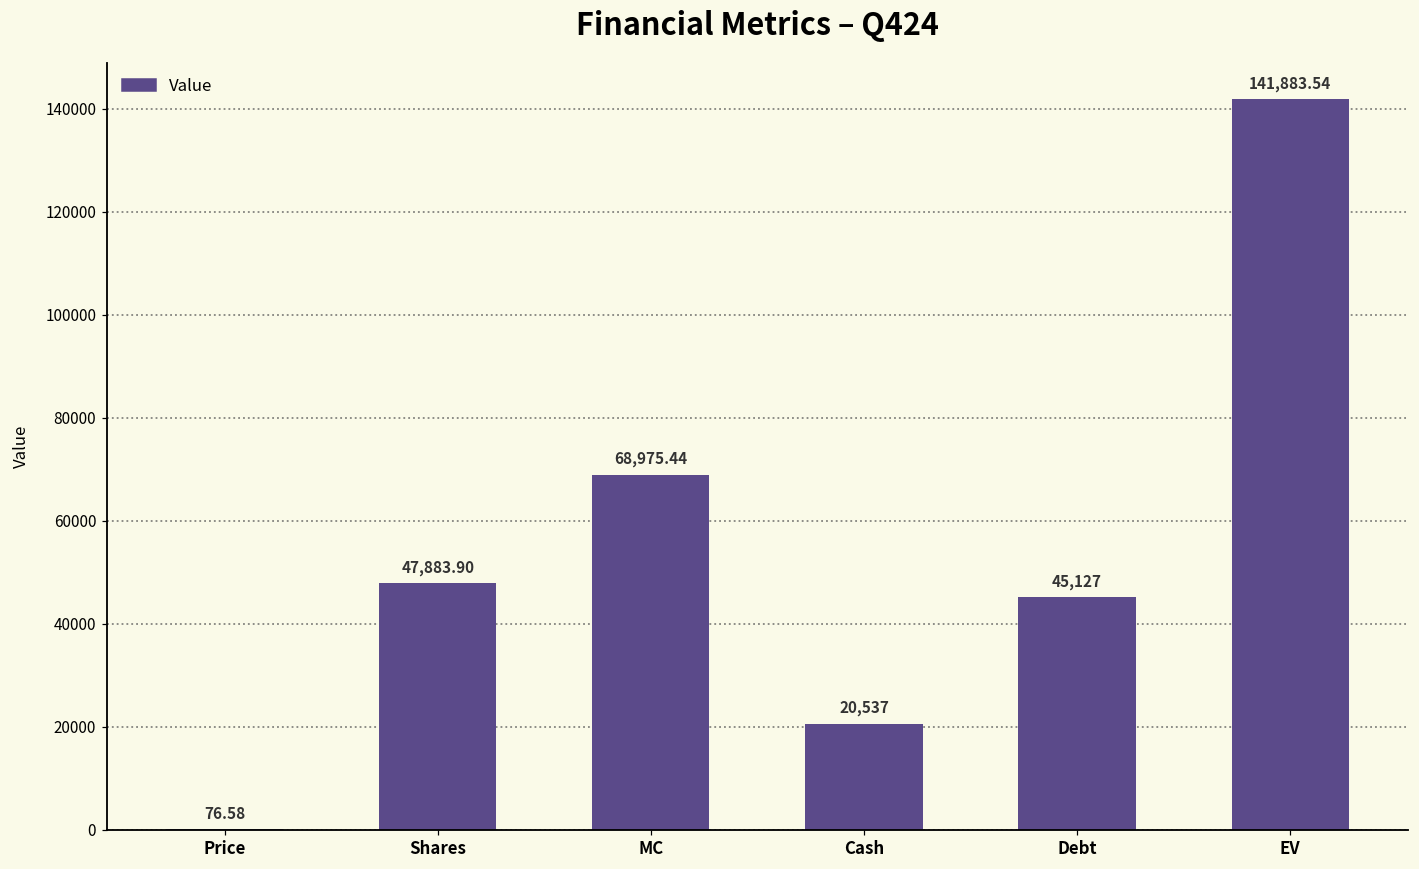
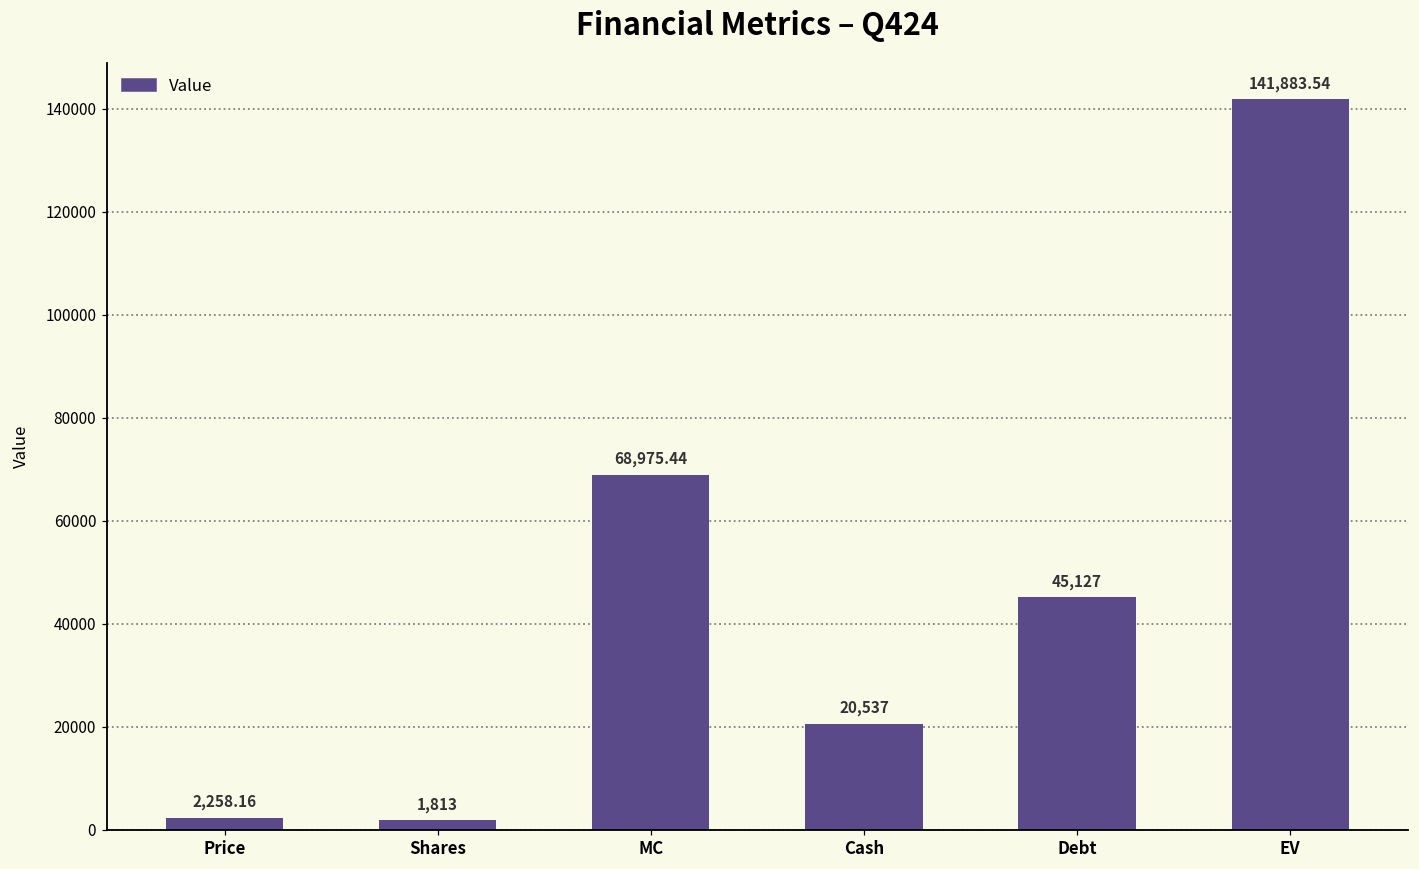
Price: 76.58 -> 2,258.16
Shares: 47,883.90 -> 1,813
